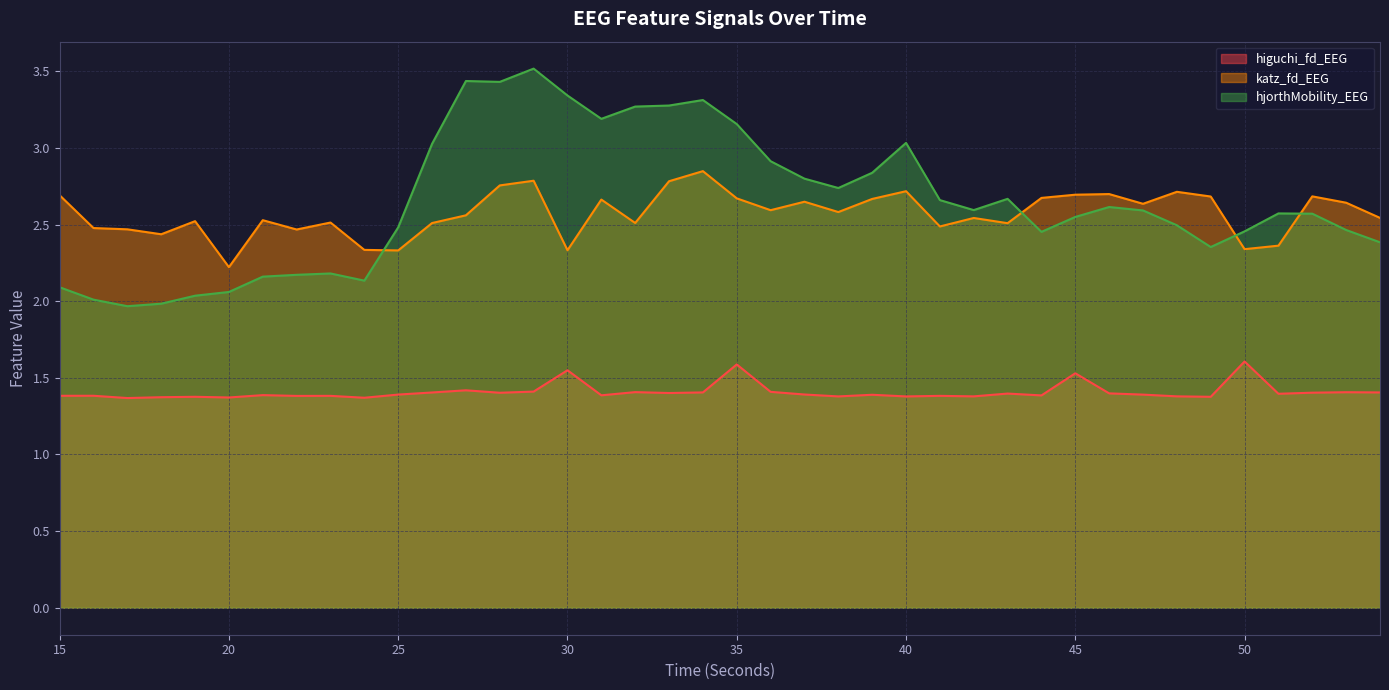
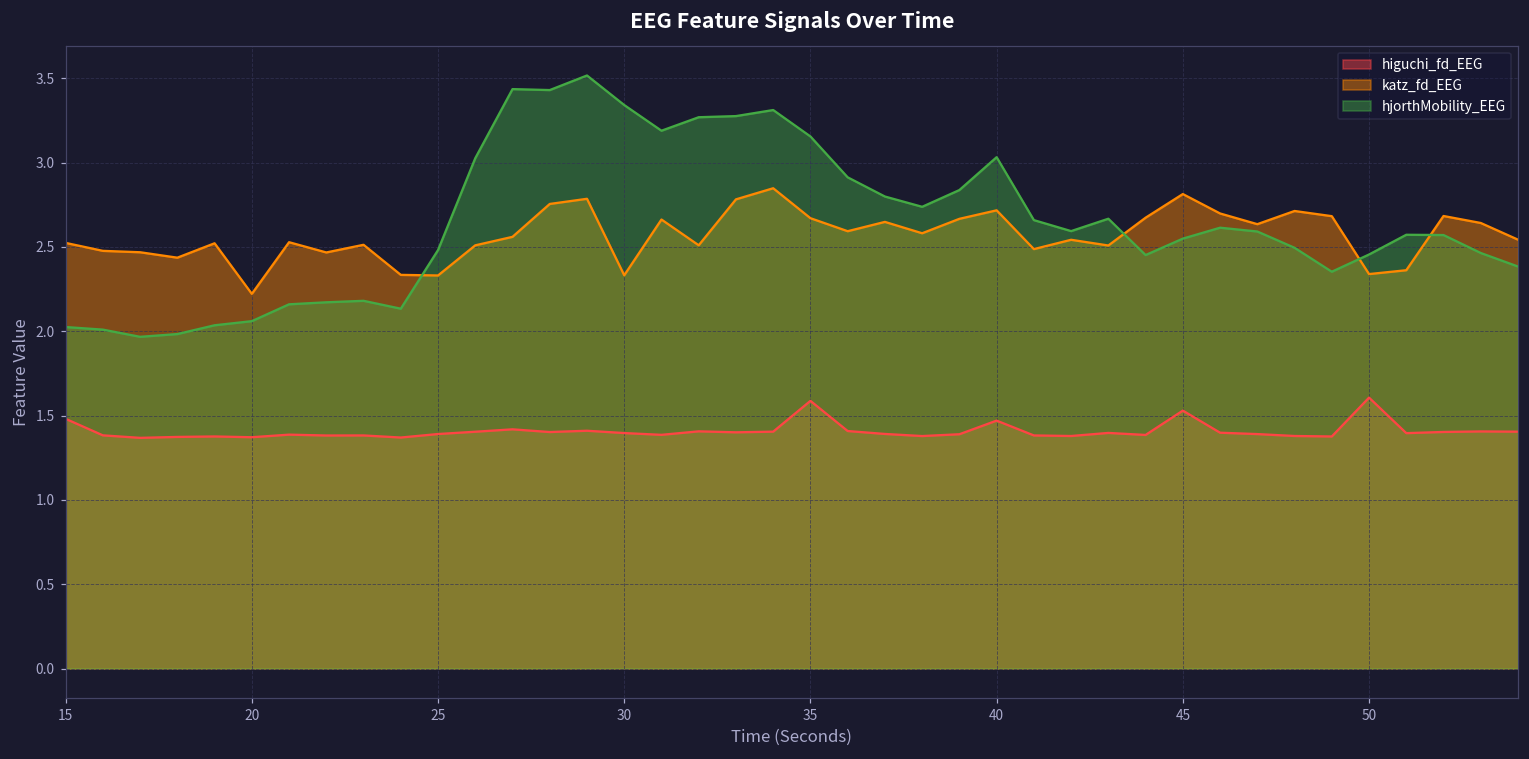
higuchi_fd_EEG, 15: 1.38 -> 1.48
katz_fd_EEG, 15: 2.69 -> 2.52
hjorthMobility_EEG, 15: 2.09 -> 2.03
higuchi_fd_EEG, 30: 1.55 -> 1.40
higuchi_fd_EEG, 40: 1.38 -> 1.47
katz_fd_EEG, 45: 2.69 -> 2.81
